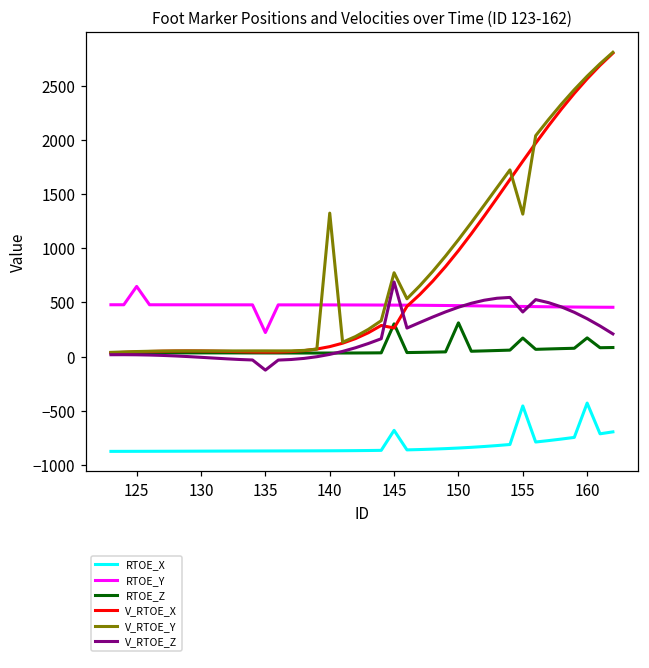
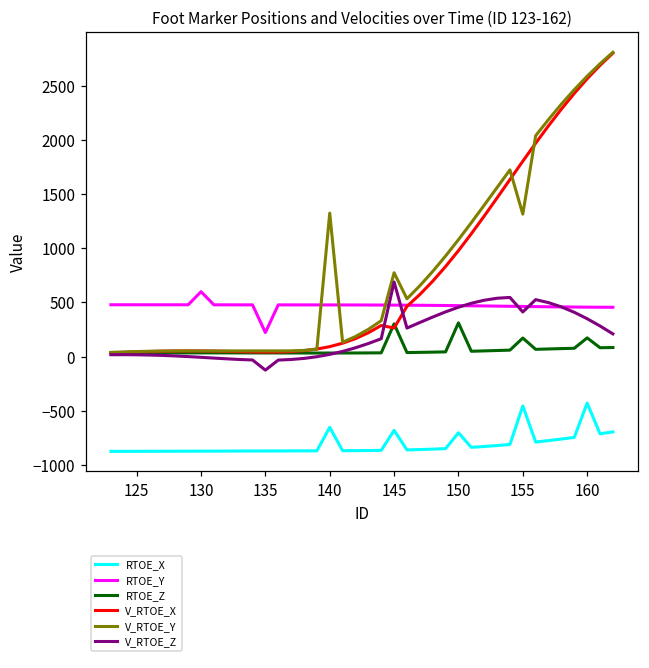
RTOE_Y, 125: 600 -> 500
RTOE_Y, 130: 500 -> 600
RTOE_X, 140: -900 -> -700
RTOE_X, 150: -800 -> -700
